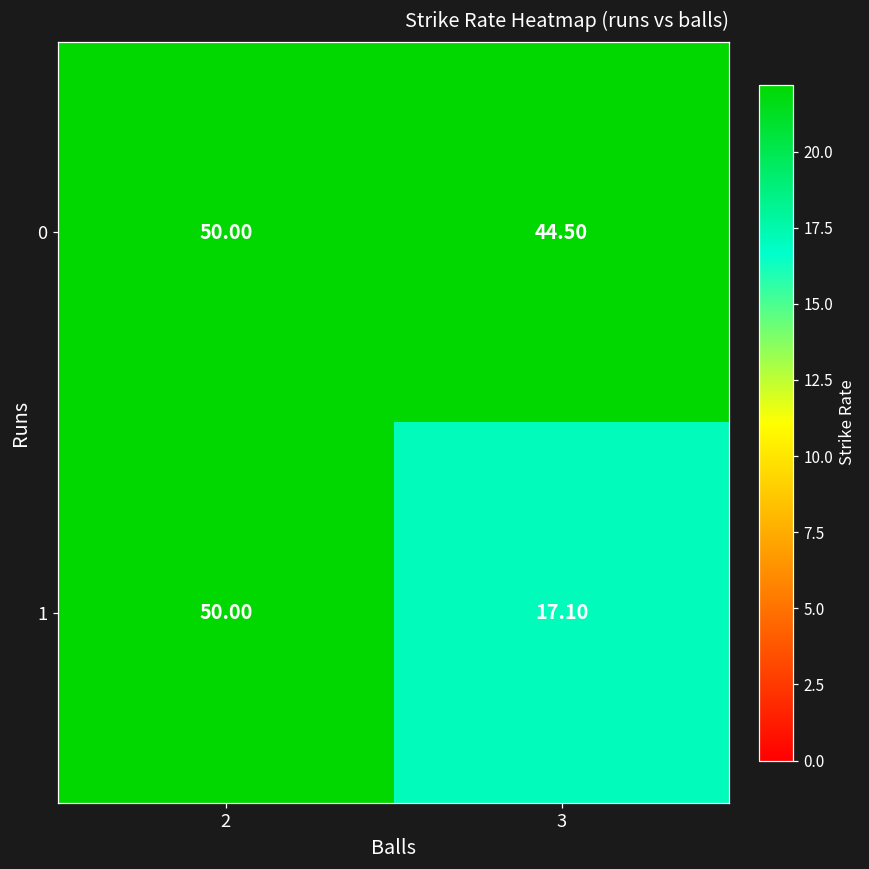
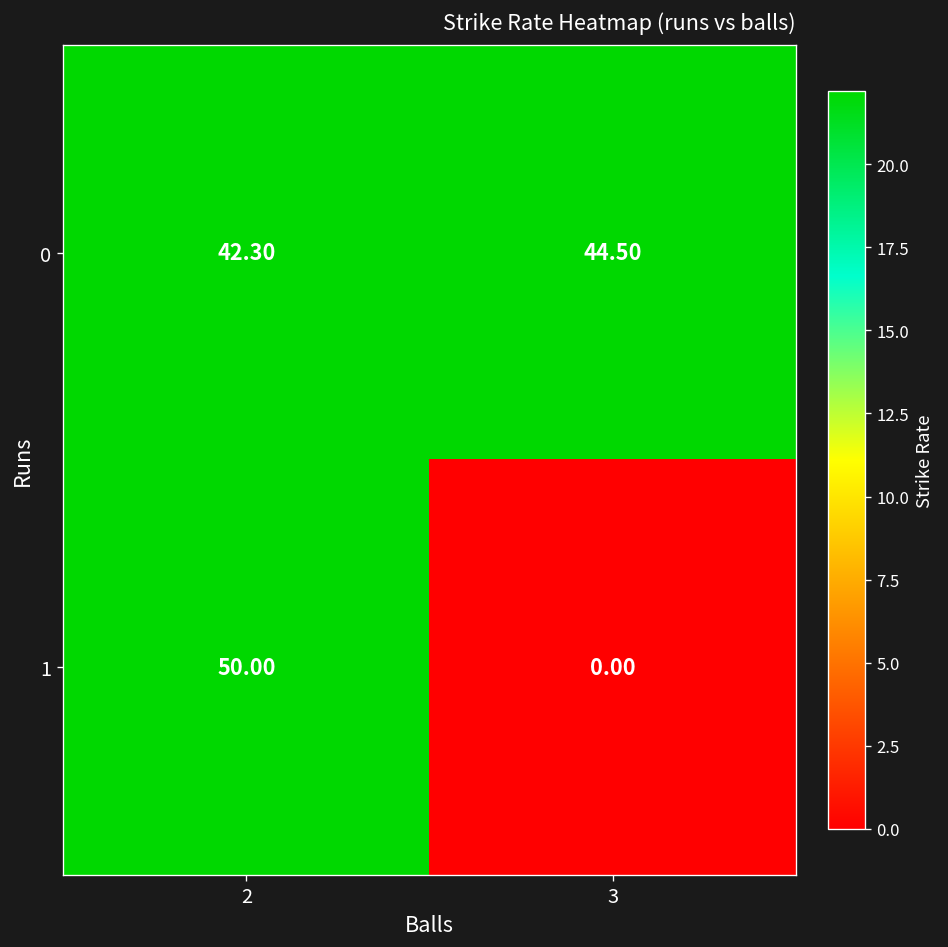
0, 2: 50.00 -> 42.30
1, 3: 17.10 -> 0.00
